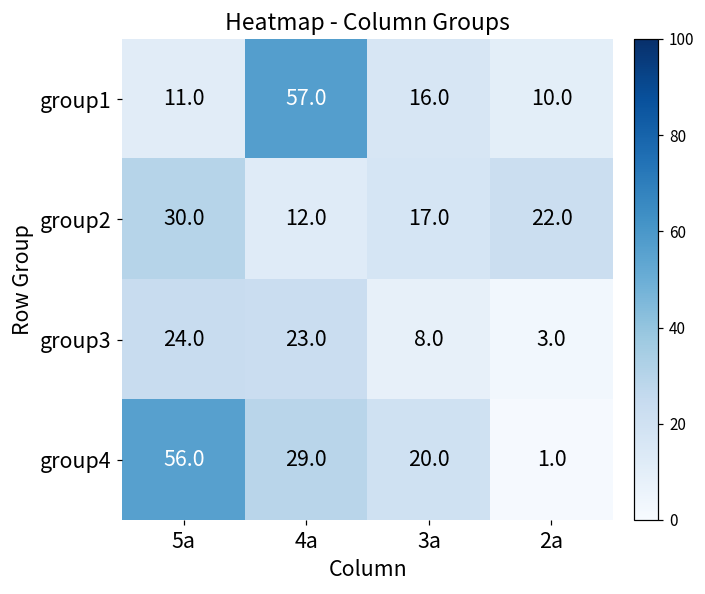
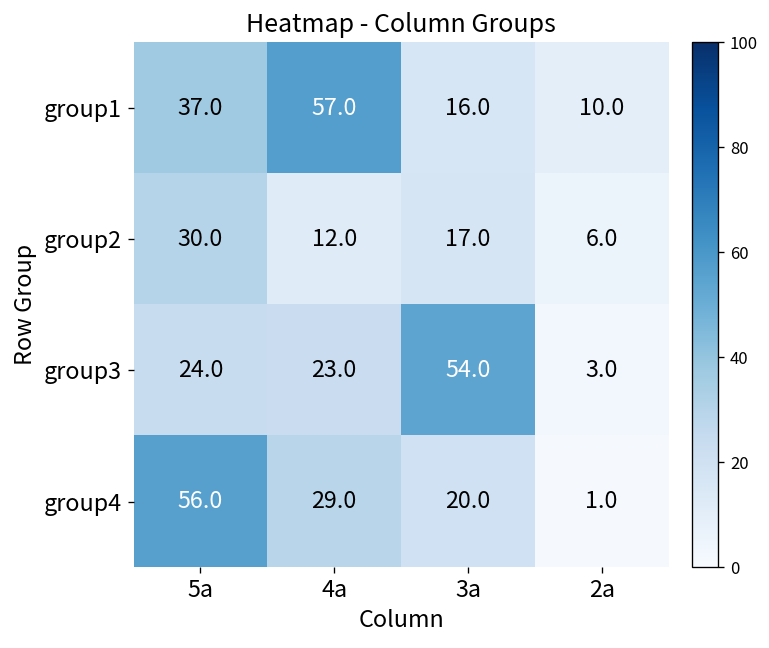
group1, 5a: 11.0 -> 37.0
group2, 2a: 22.0 -> 6.0
group3, 3a: 8.0 -> 54.0
